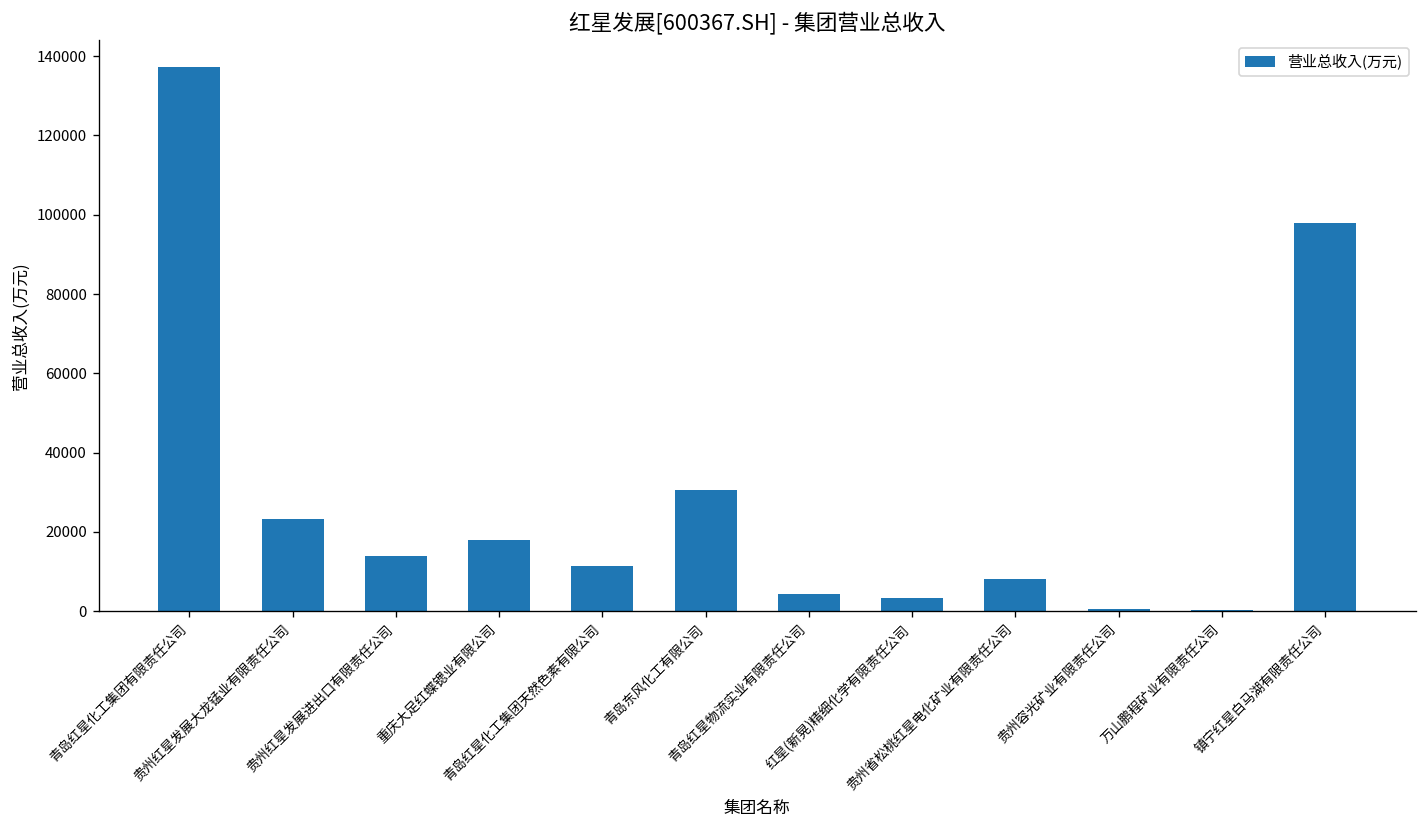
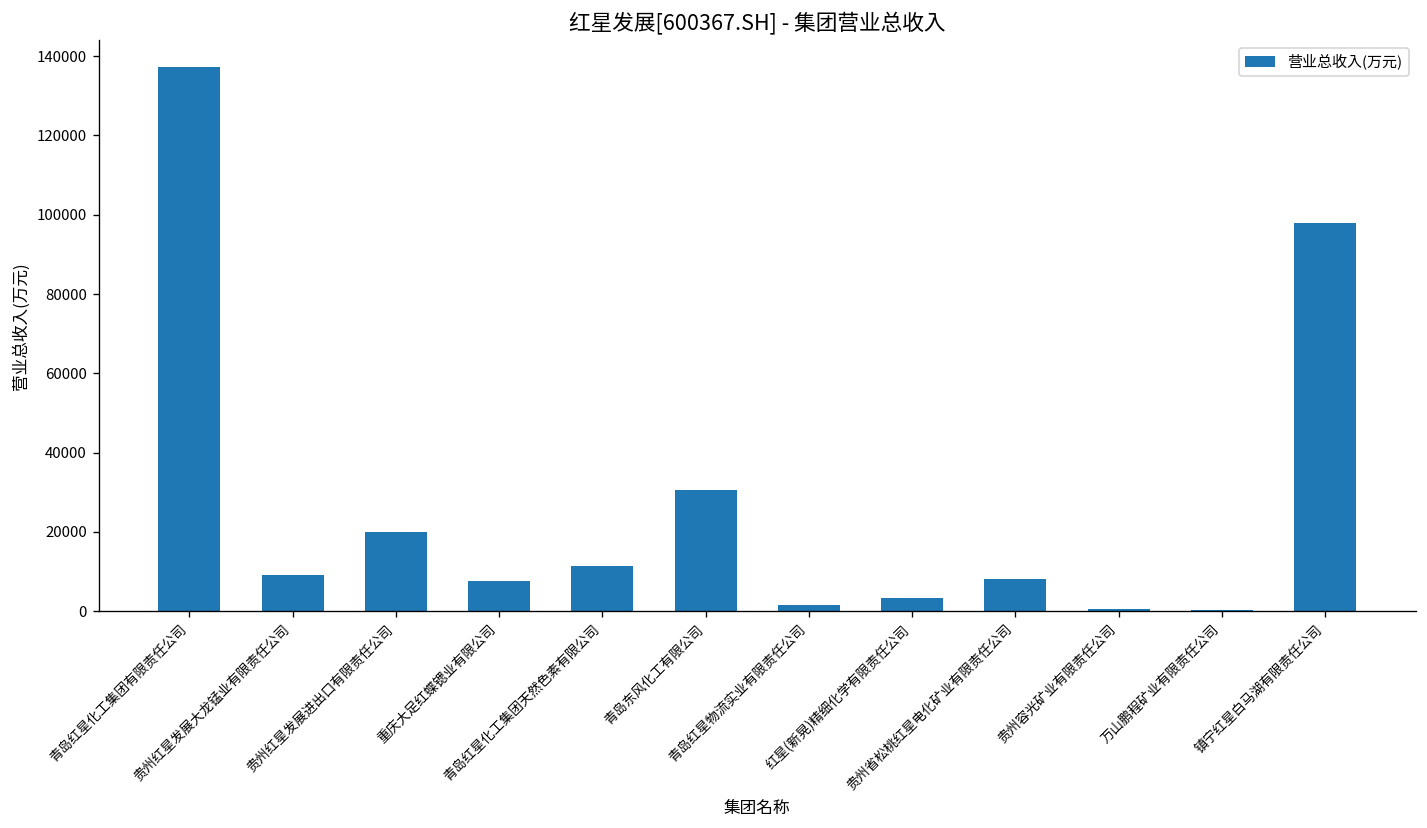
贵州红星发展大龙锰业有限责任公司: 23000 -> 9000
贵州红星发展进出口有限责任公司: 14000 -> 20000
重庆大足红蝶锶业有限公司: 18000 -> 8000
青岛红星物流实业有限责任公司: 4000 -> 2000
